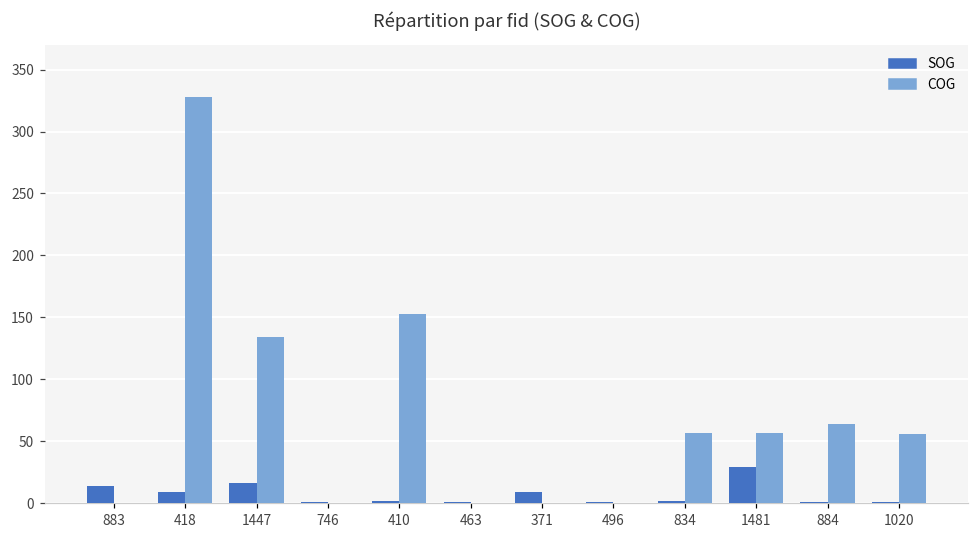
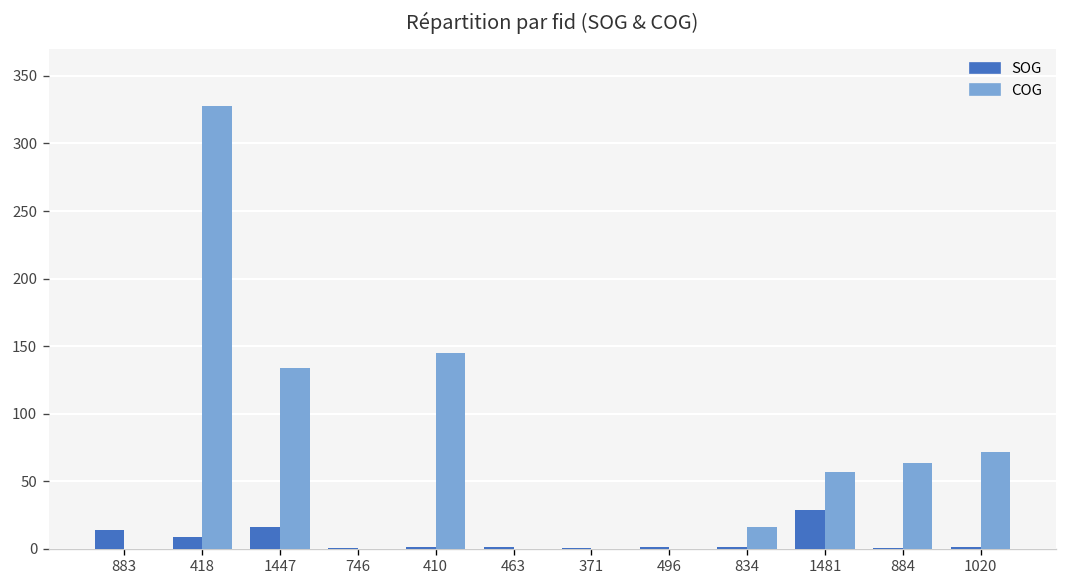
COG, 410: 152 -> 145
SOG, 371: 9 -> 1
COG, 834: 57 -> 16
COG, 1020: 56 -> 71
